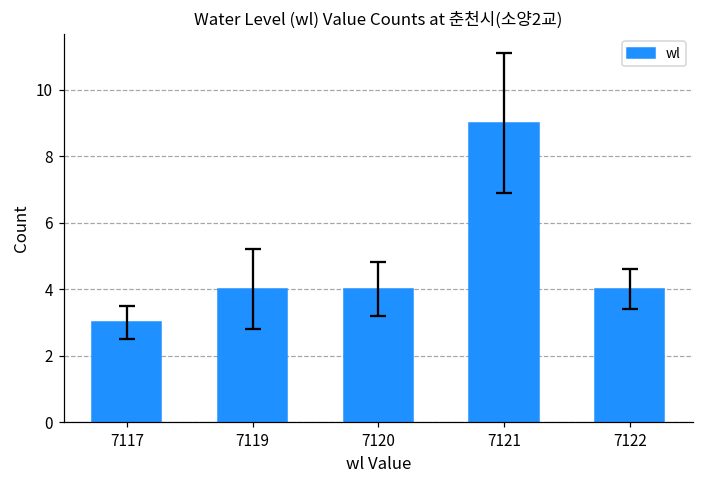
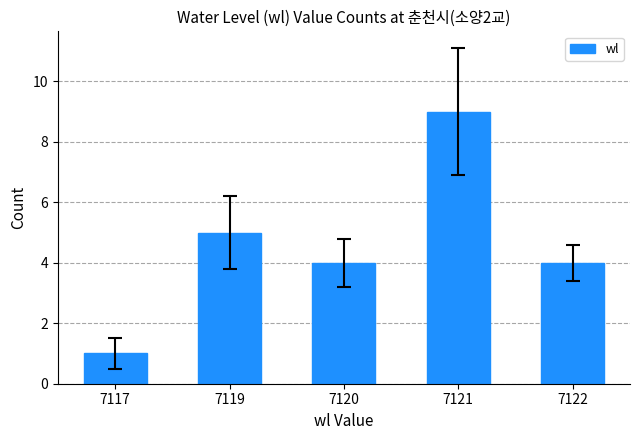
wl, 7117: 3 -> 1
wl, 7119: 4 -> 5
